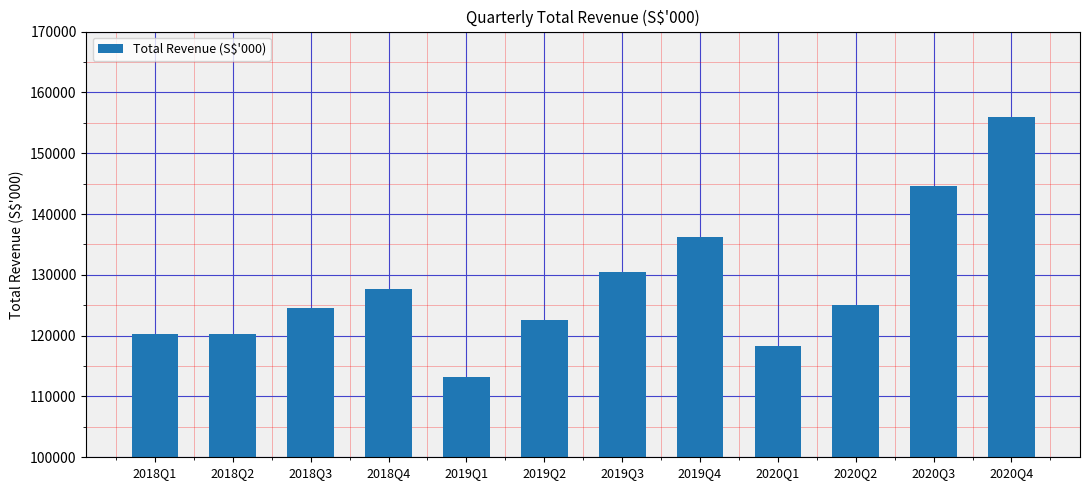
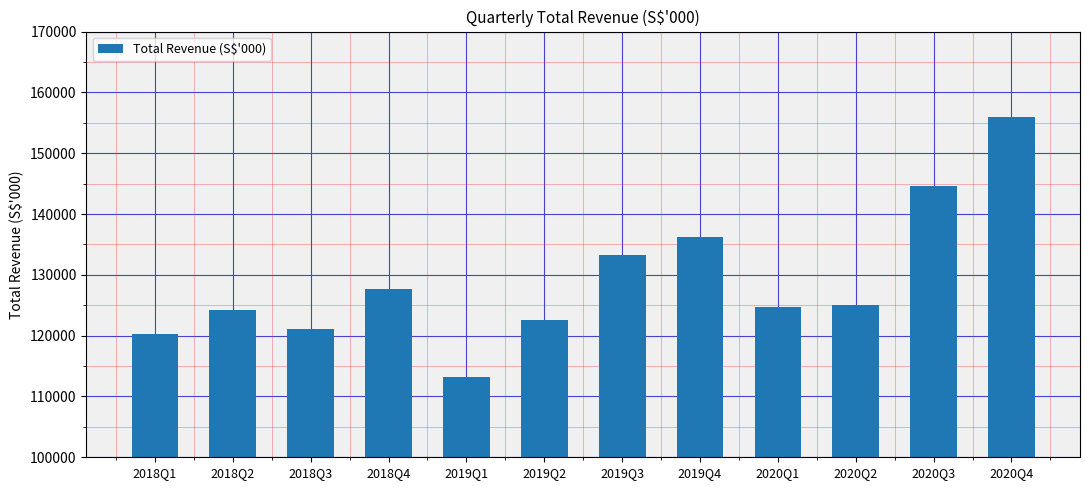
2018Q2: 120000 -> 124000
2018Q3: 124000 -> 121000
2019Q3: 131000 -> 133000
2020Q1: 118000 -> 125000
